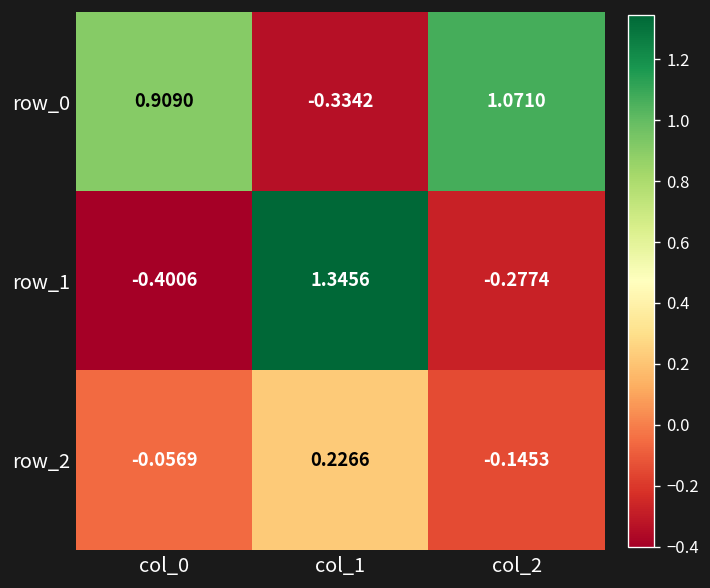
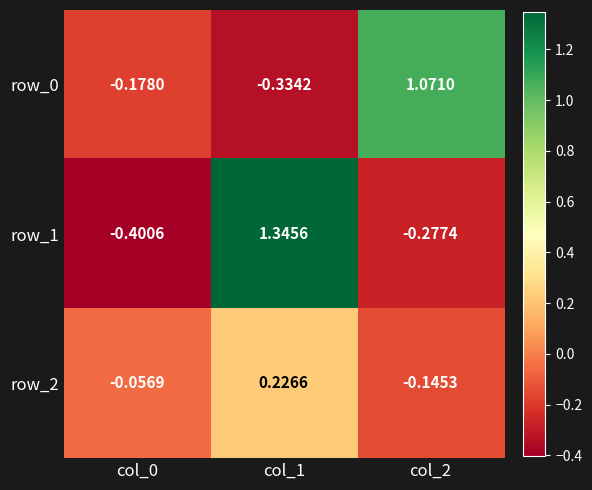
row_0, col_0: 0.9090 -> -0.1780
